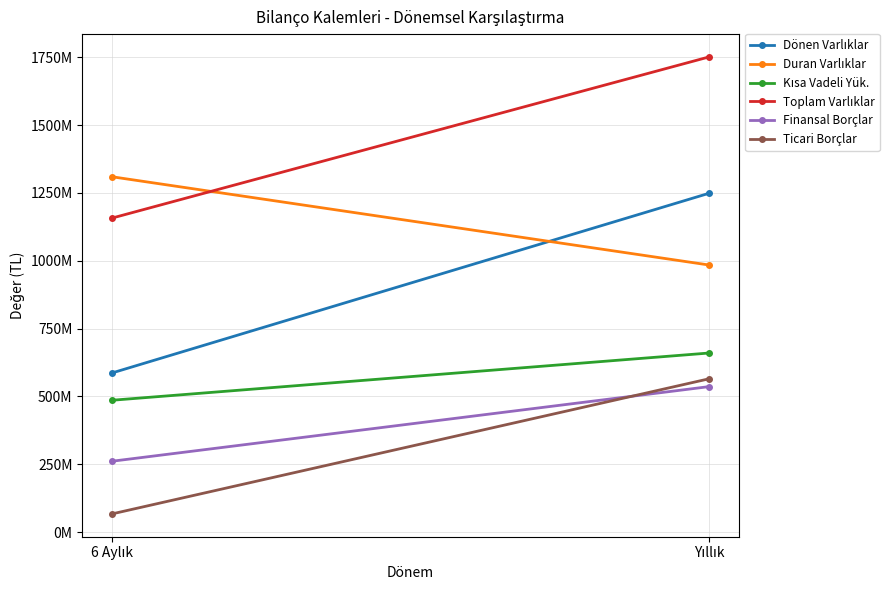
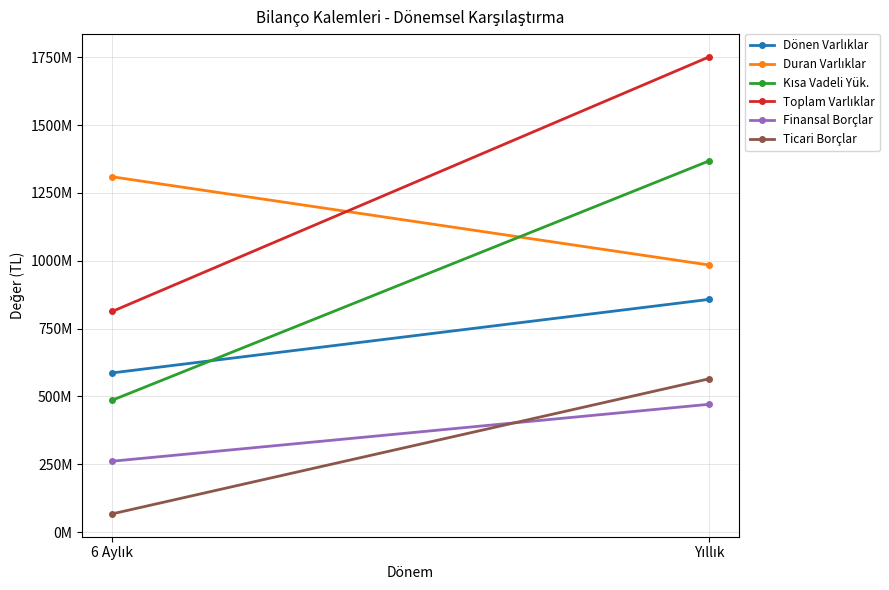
Toplam Varlıklar, 6 Aylık: 1160000000 -> 810000000
Dönen Varlıklar, Yıllık: 1250000000 -> 860000000
Kısa Vadeli Yük., Yıllık: 660000000 -> 1370000000
Finansal Borçlar, Yıllık: 540000000 -> 470000000
